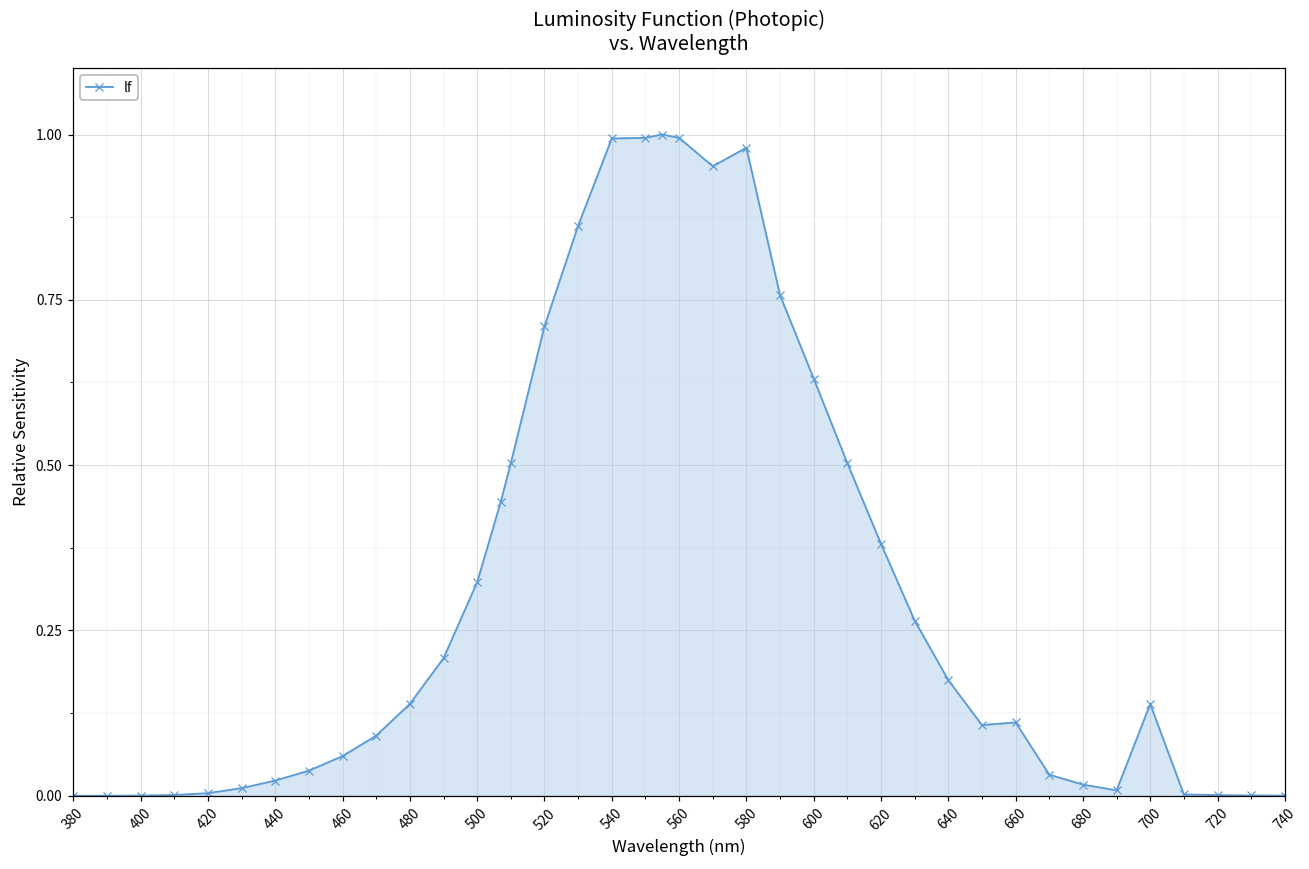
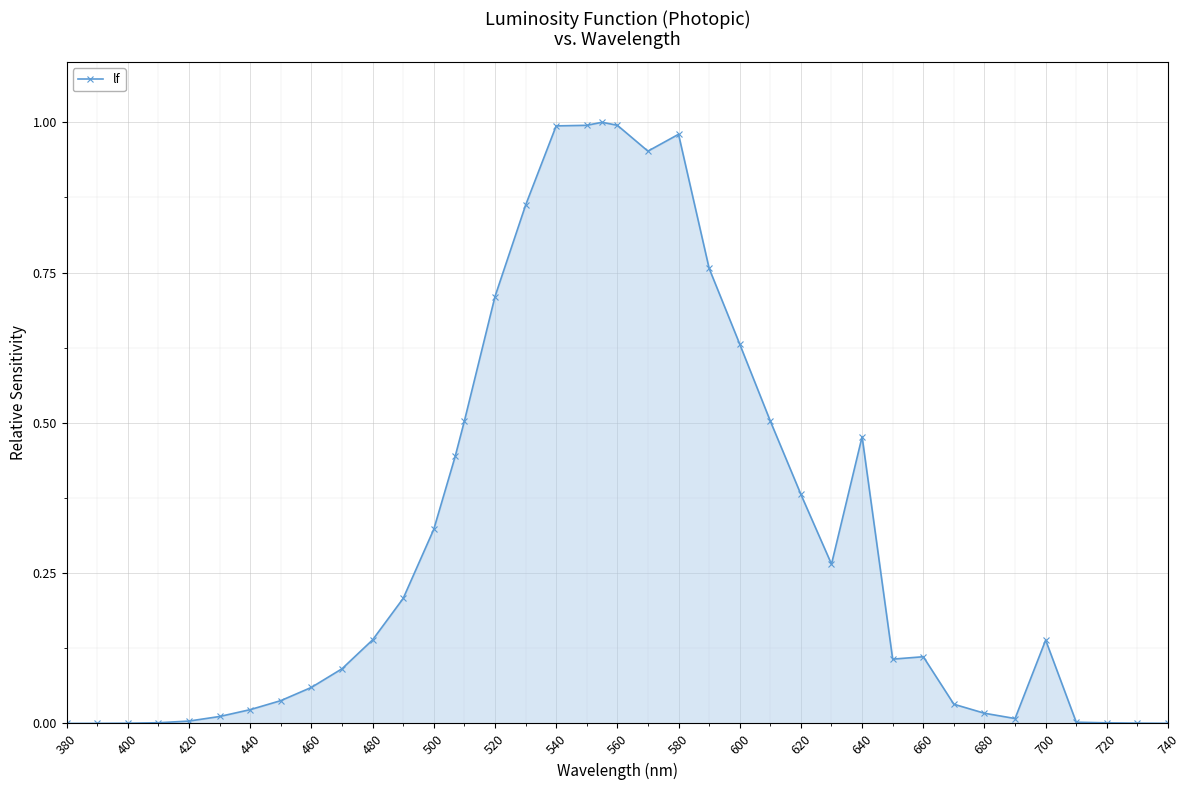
640: 0.18 -> 0.48
